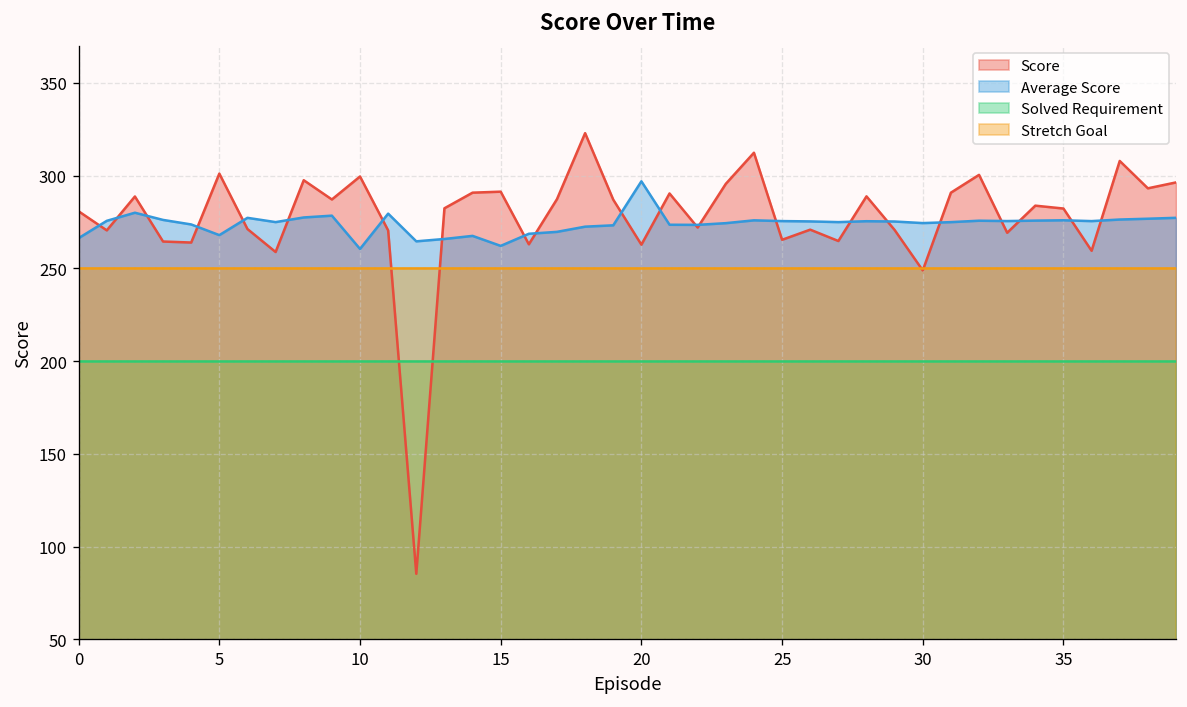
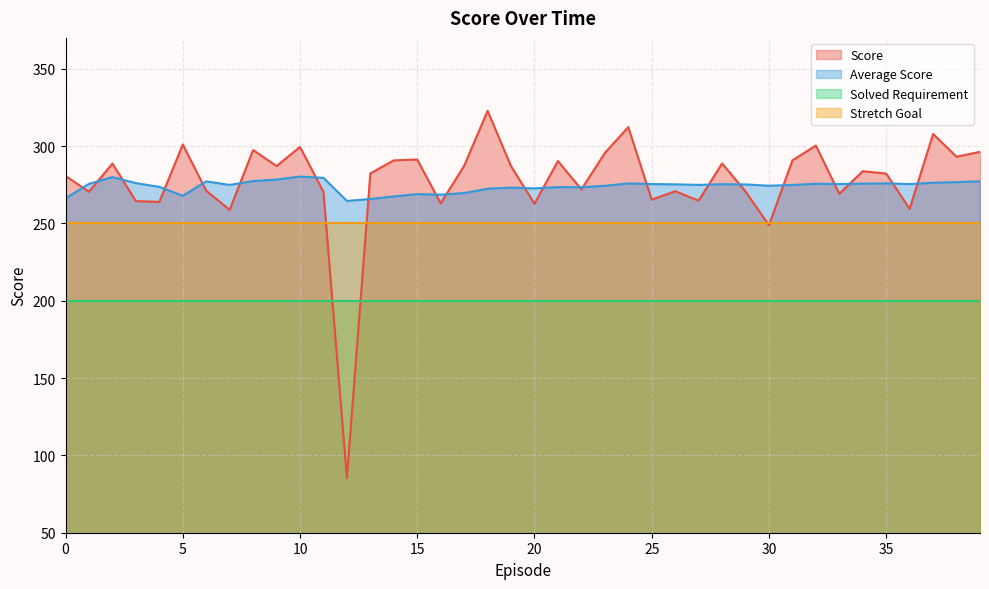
Average Score, 10: 260 -> 280
Average Score, 15: 262 -> 269
Average Score, 20: 297 -> 273
